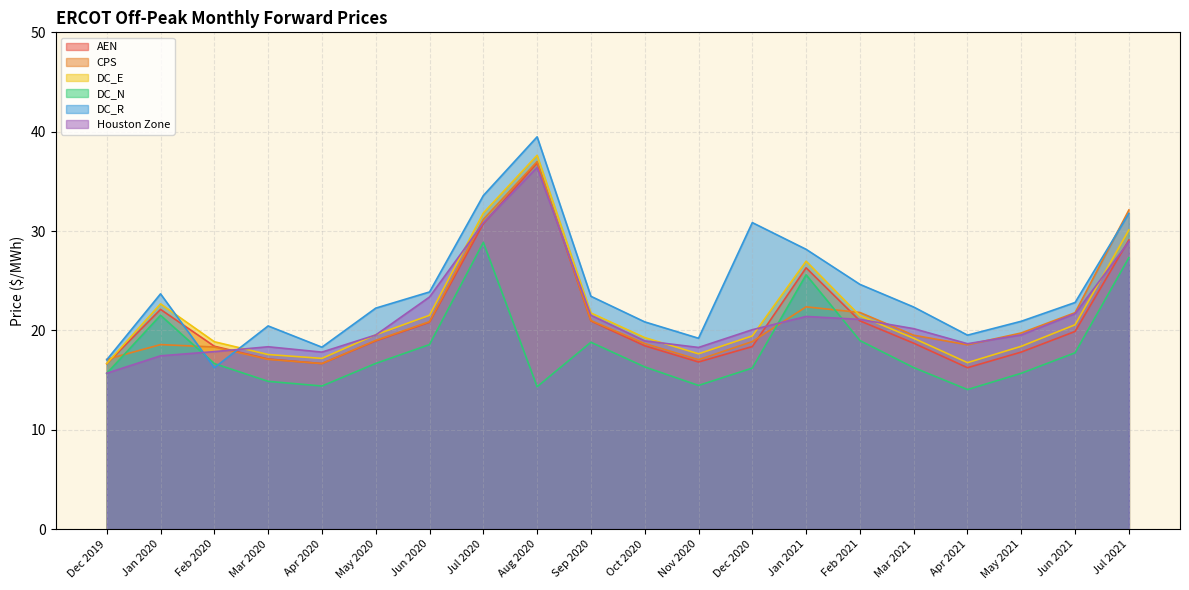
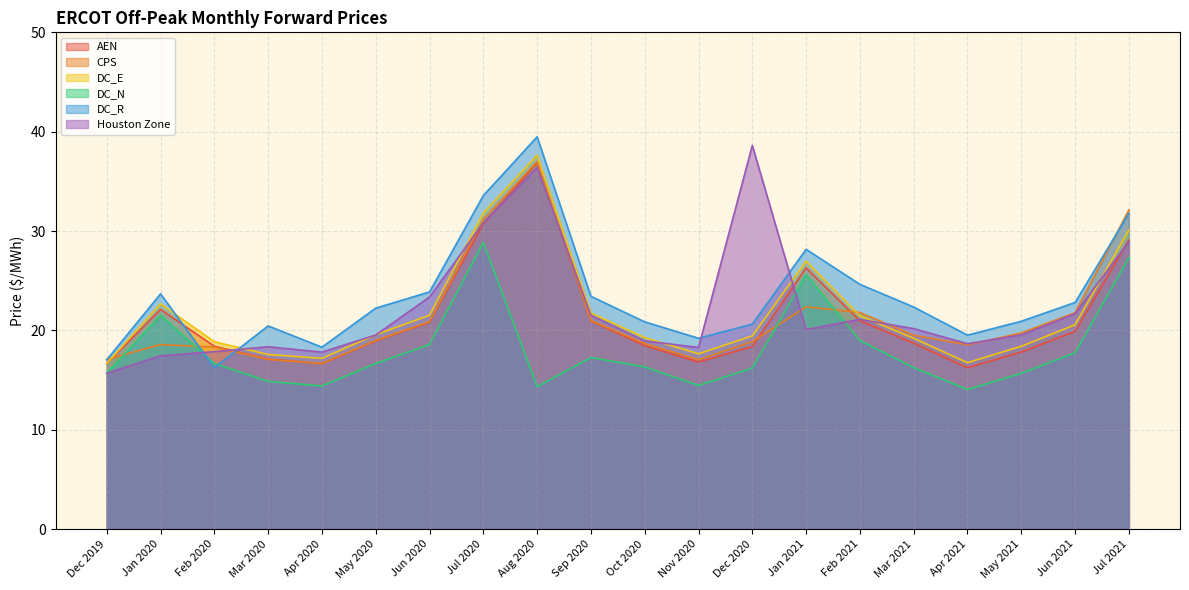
DC_N, Sep 2020: 19 -> 17
DC_R, Dec 2020: 31 -> 21
Houston Zone, Dec 2020: 20 -> 39
Houston Zone, Jan 2021: 21 -> 20
